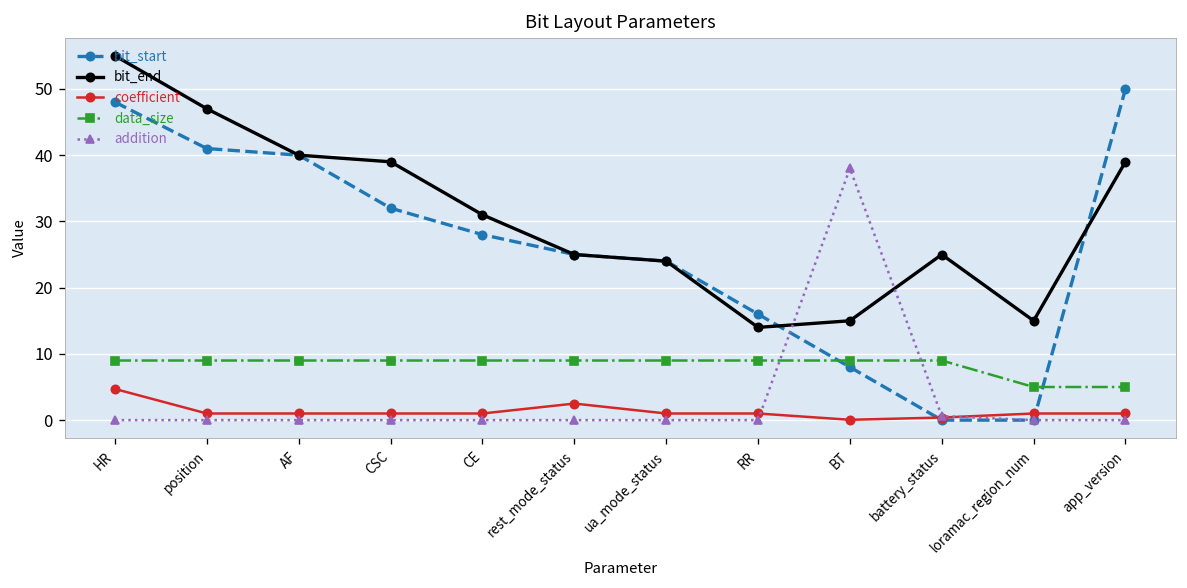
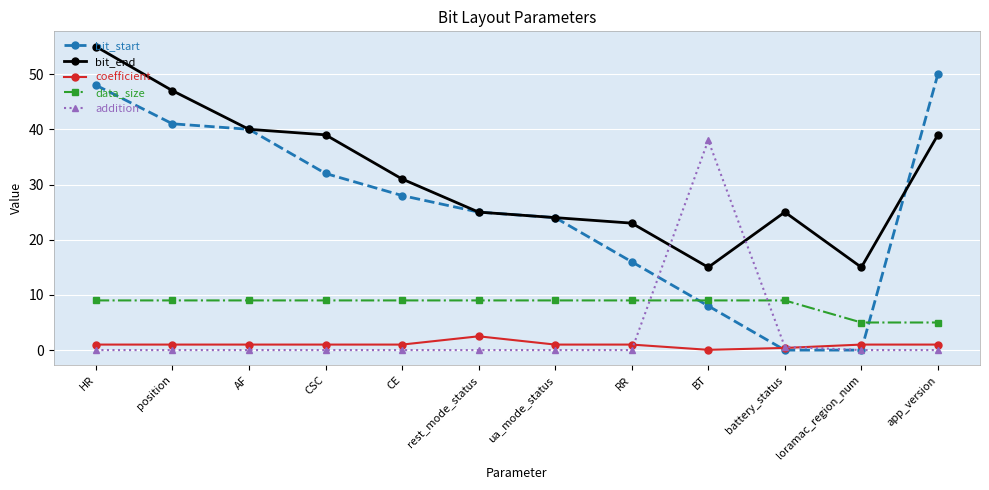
coefficient, HR: 5 -> 1
bit_end, RR: 14 -> 23
